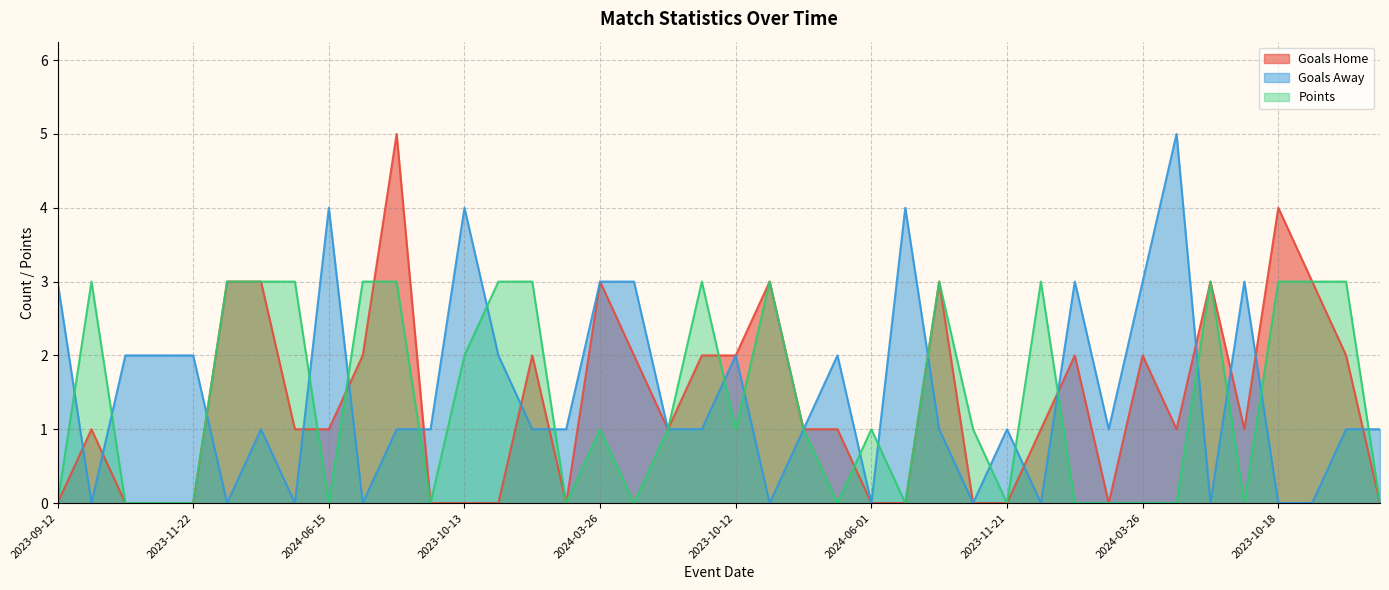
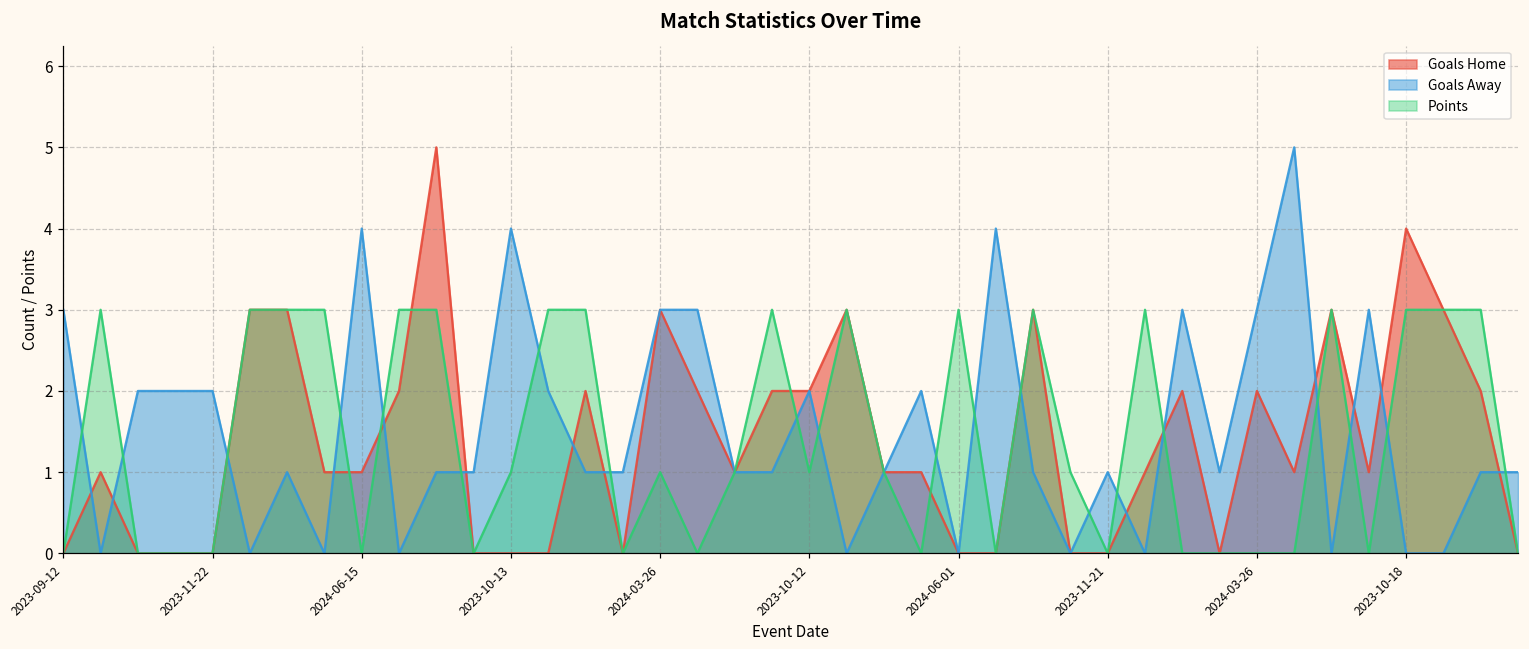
Points, 2023-10-13: 2 -> 1
Points, 2024-06-01: 1 -> 3
